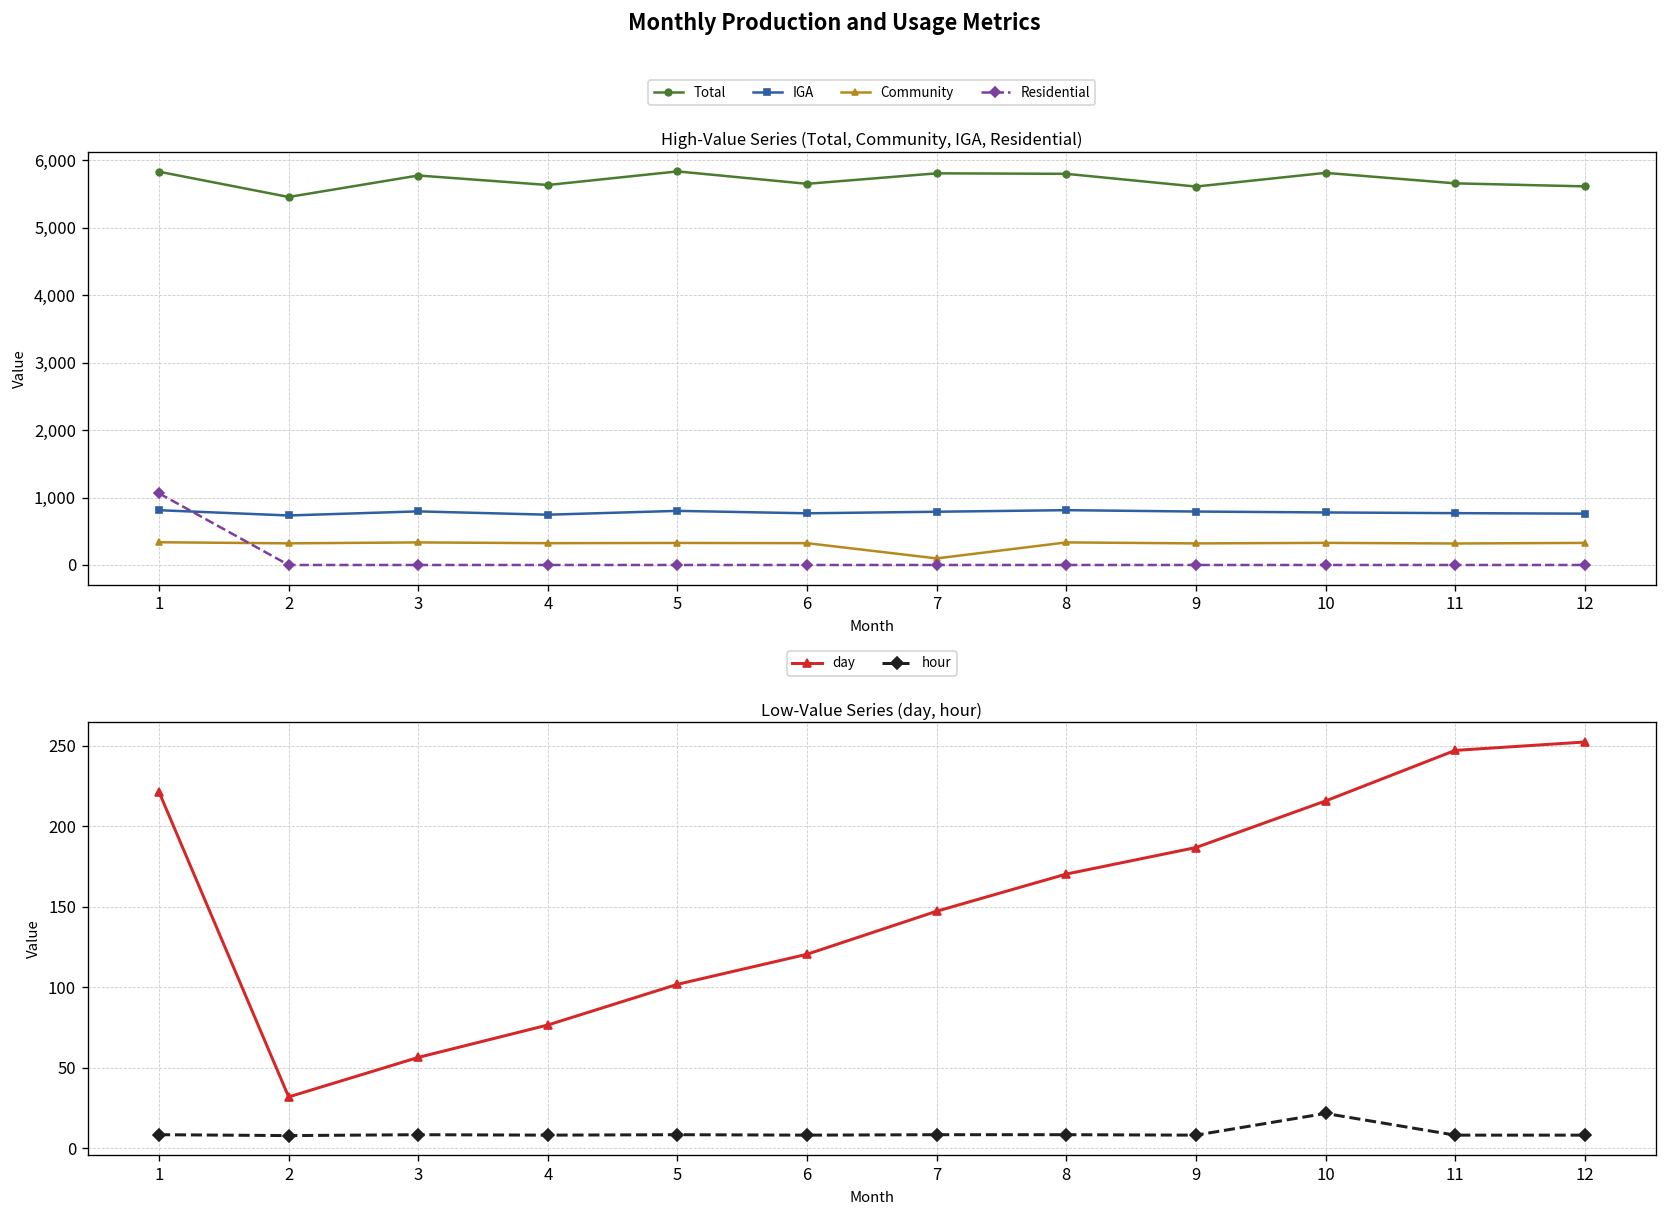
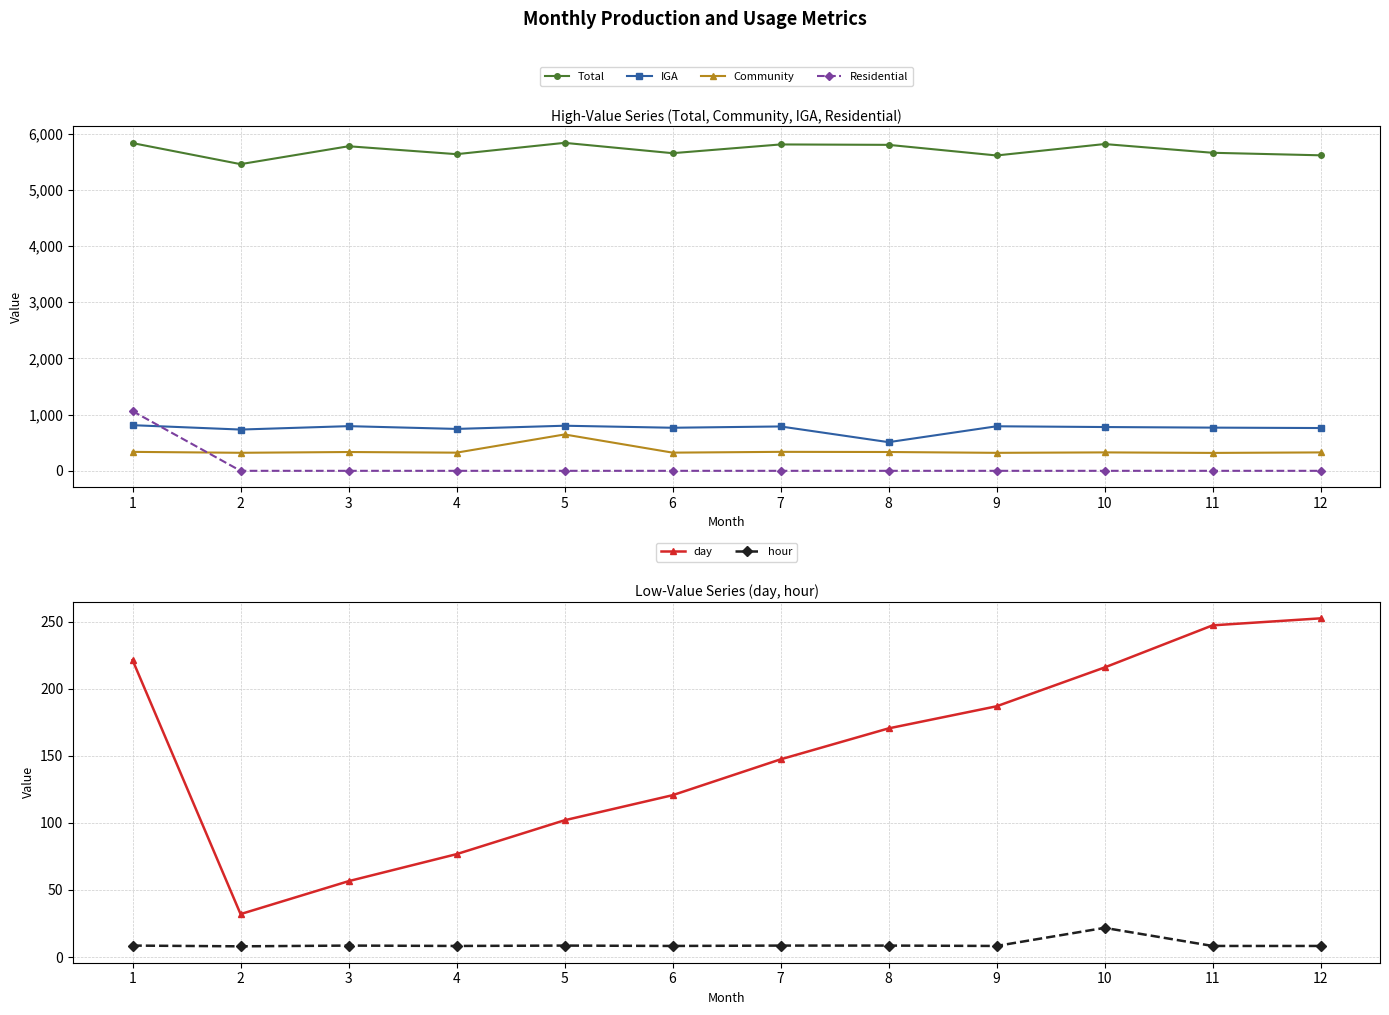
High-Value Series (Total, Community, IGA, Residential), Community, 5: 300 -> 600
High-Value Series (Total, Community, IGA, Residential), Community, 7: 100 -> 300
High-Value Series (Total, Community, IGA, Residential), IGA, 8: 800 -> 500
